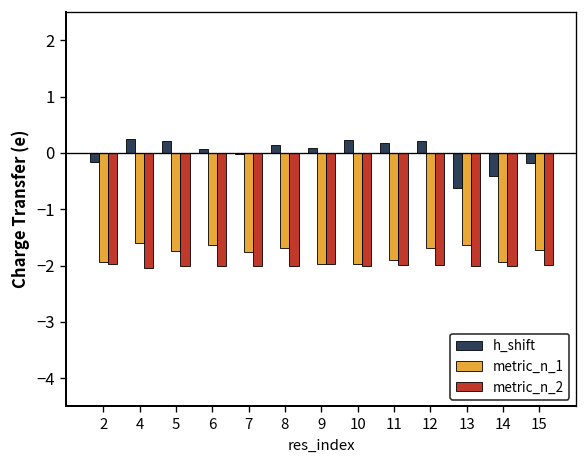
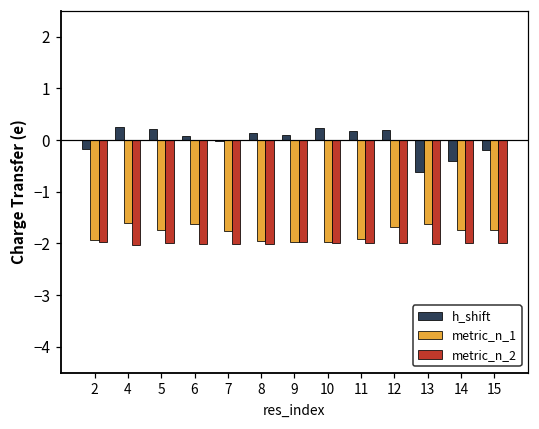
metric_n_1, 8: -1.7 -> -1.9
metric_n_1, 14: -1.9 -> -1.7
